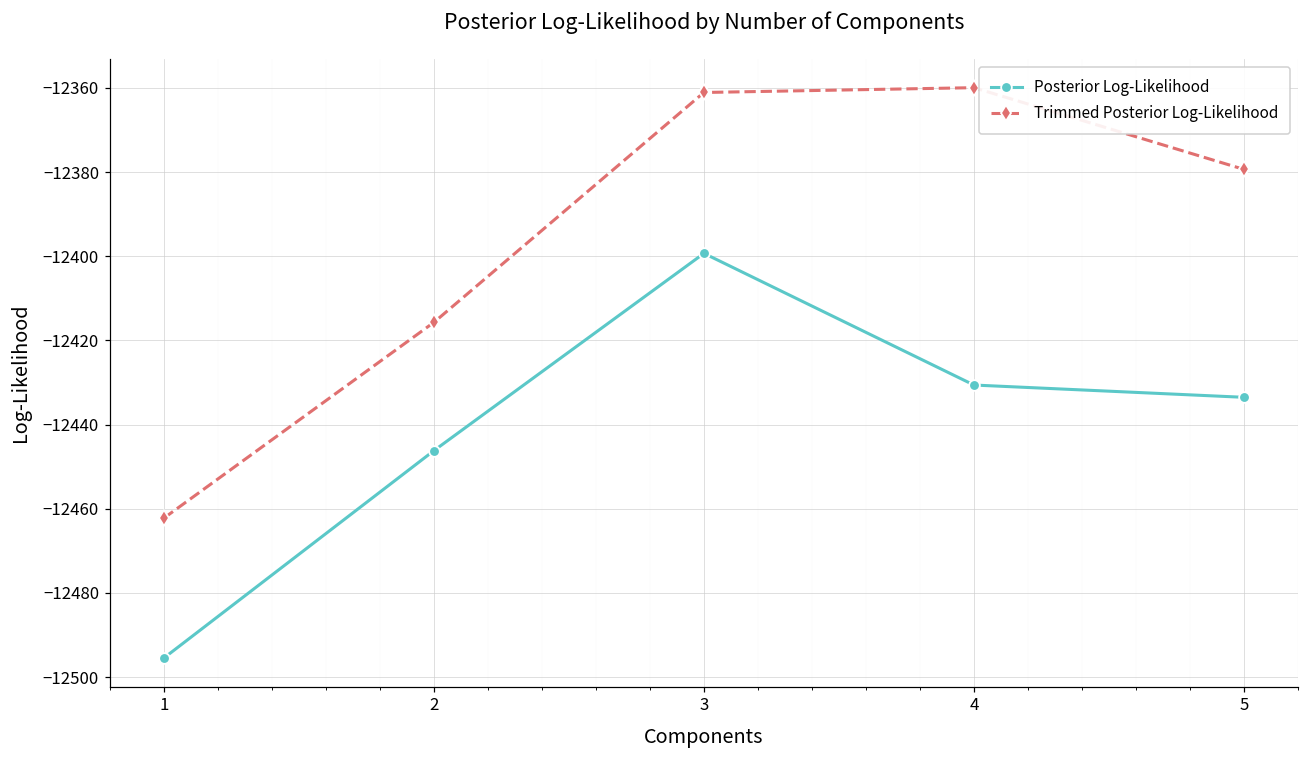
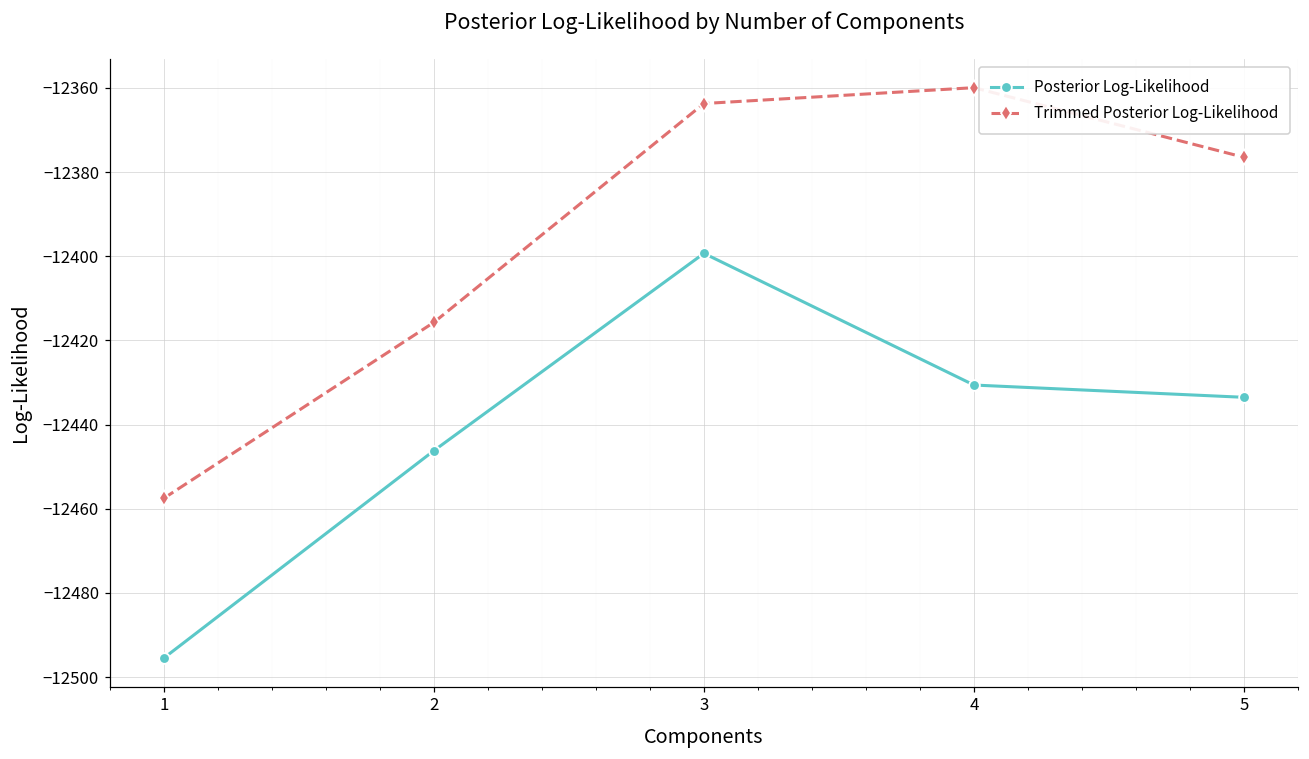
Trimmed Posterior Log-Likelihood, 1: -12462 -> -12458
Trimmed Posterior Log-Likelihood, 3: -12361 -> -12364
Trimmed Posterior Log-Likelihood, 5: -12379 -> -12376
